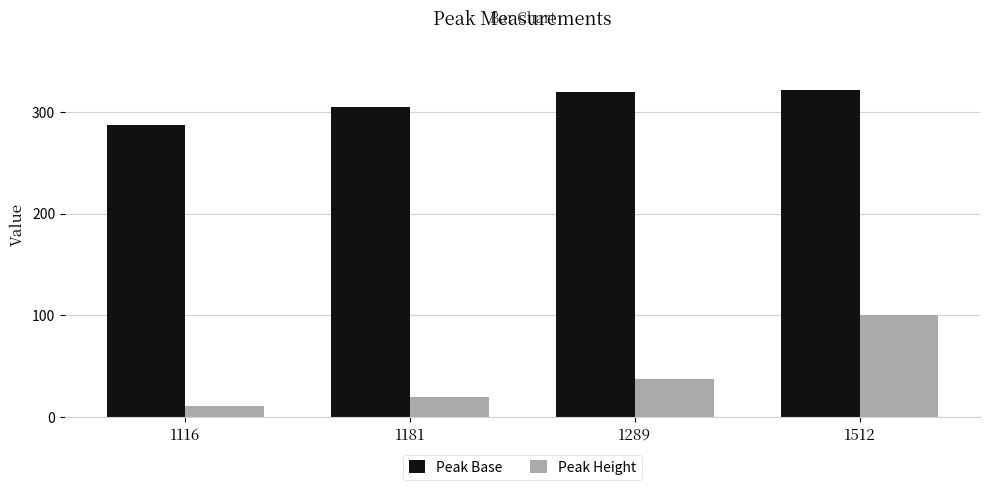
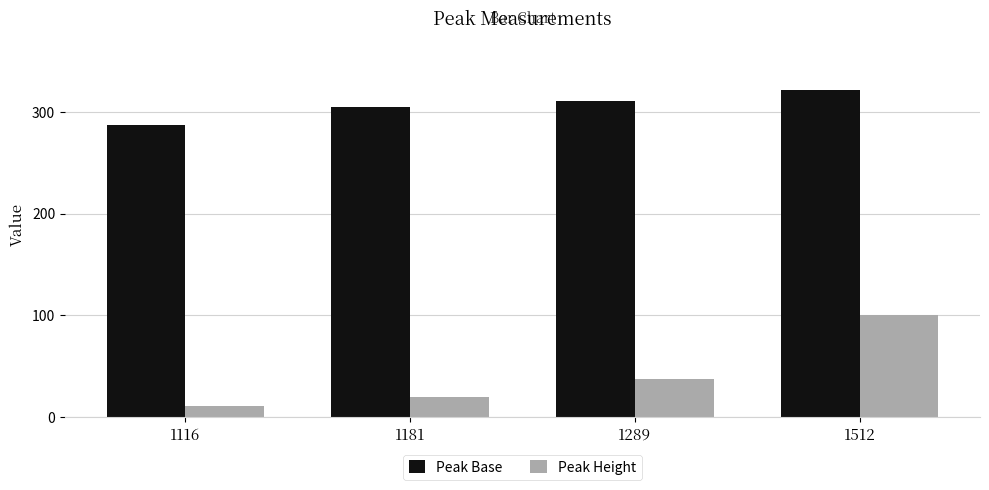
Peak Base, 1289: 319 -> 311
